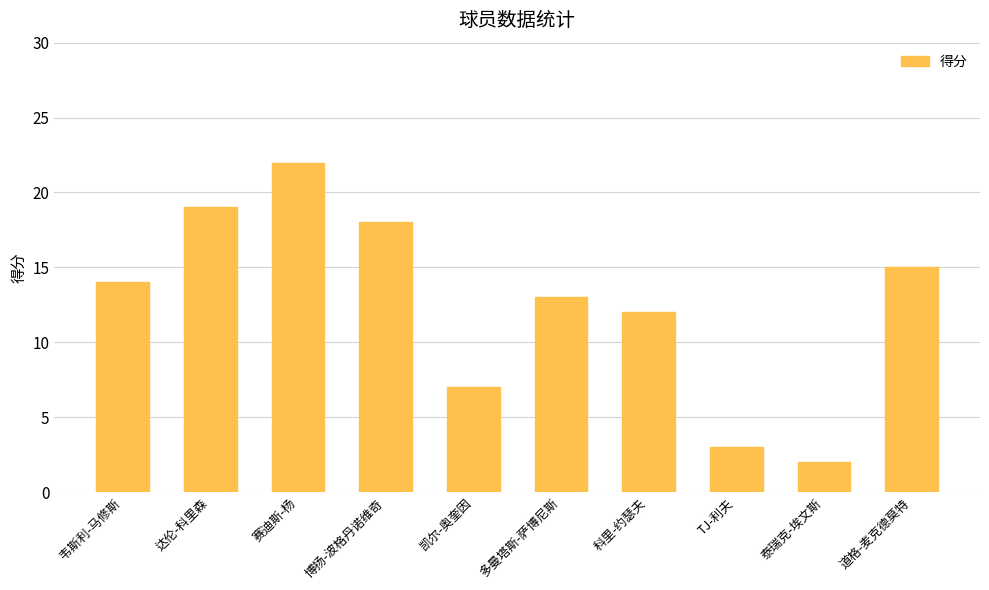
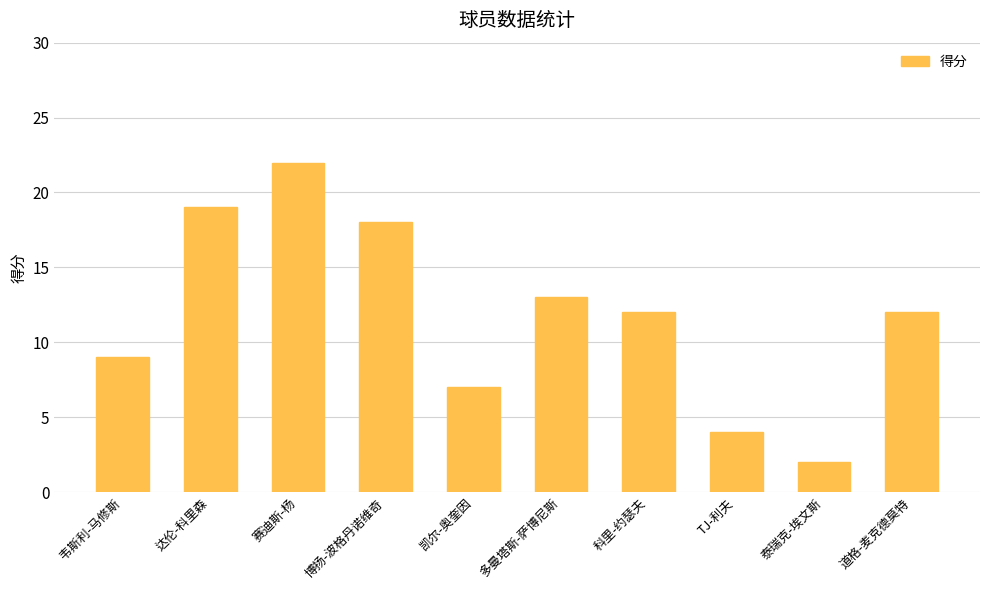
韦斯利-马修斯: 14 -> 9
TJ-利夫: 3 -> 4
道格-麦克德莫特: 15 -> 12
